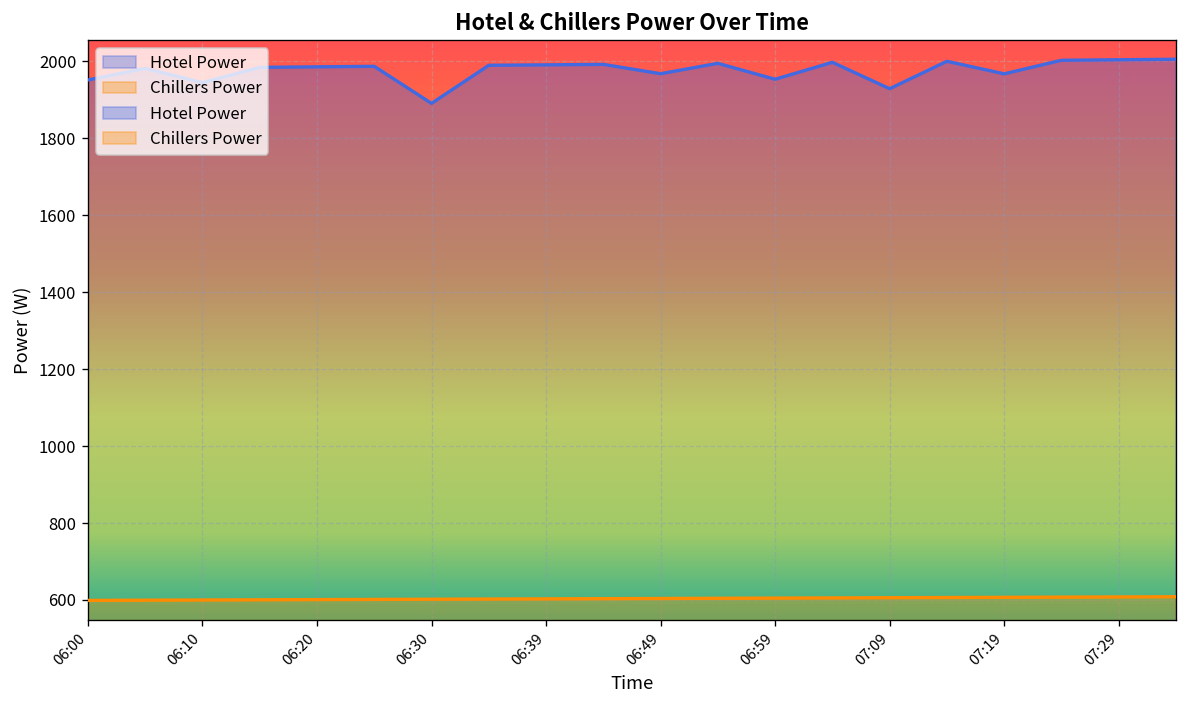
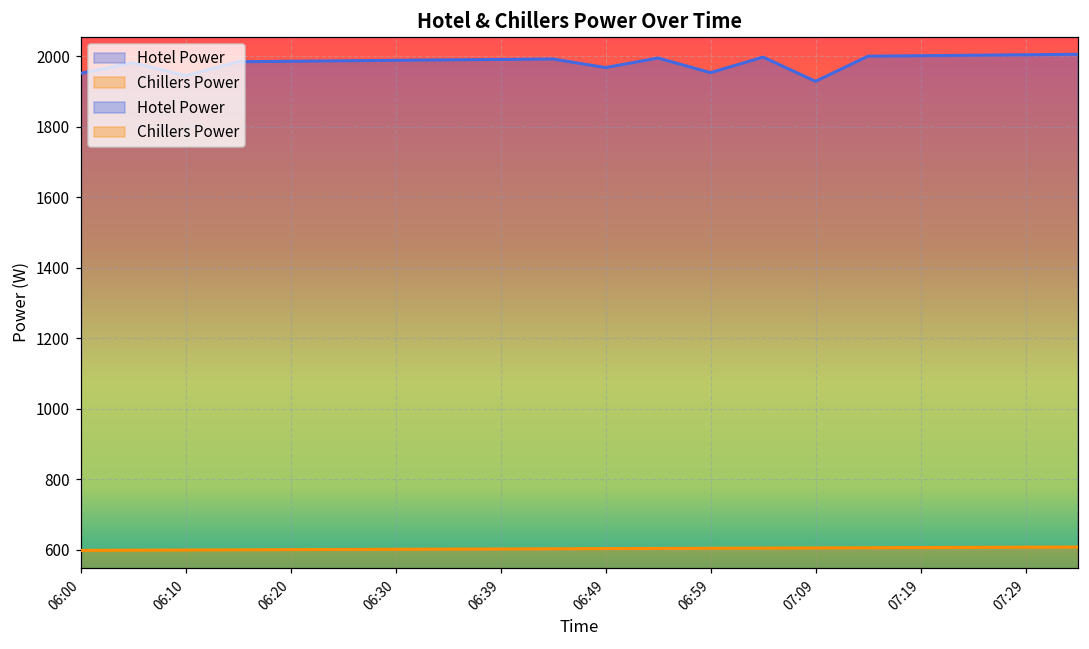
Hotel Power, 06:30: 1890 -> 1990
Hotel Power, 07:19: 1970 -> 2000
